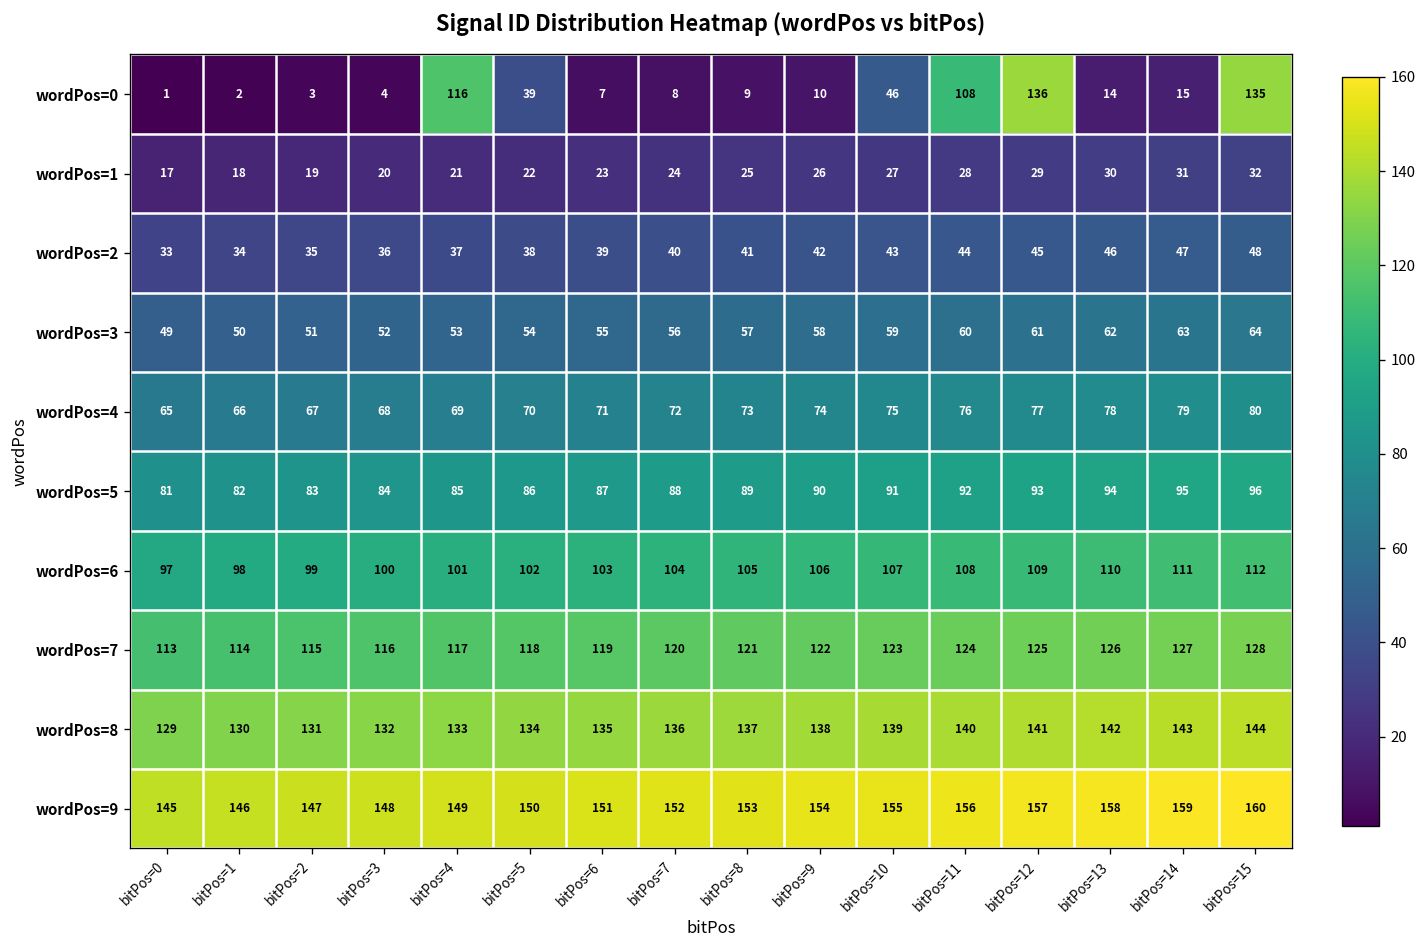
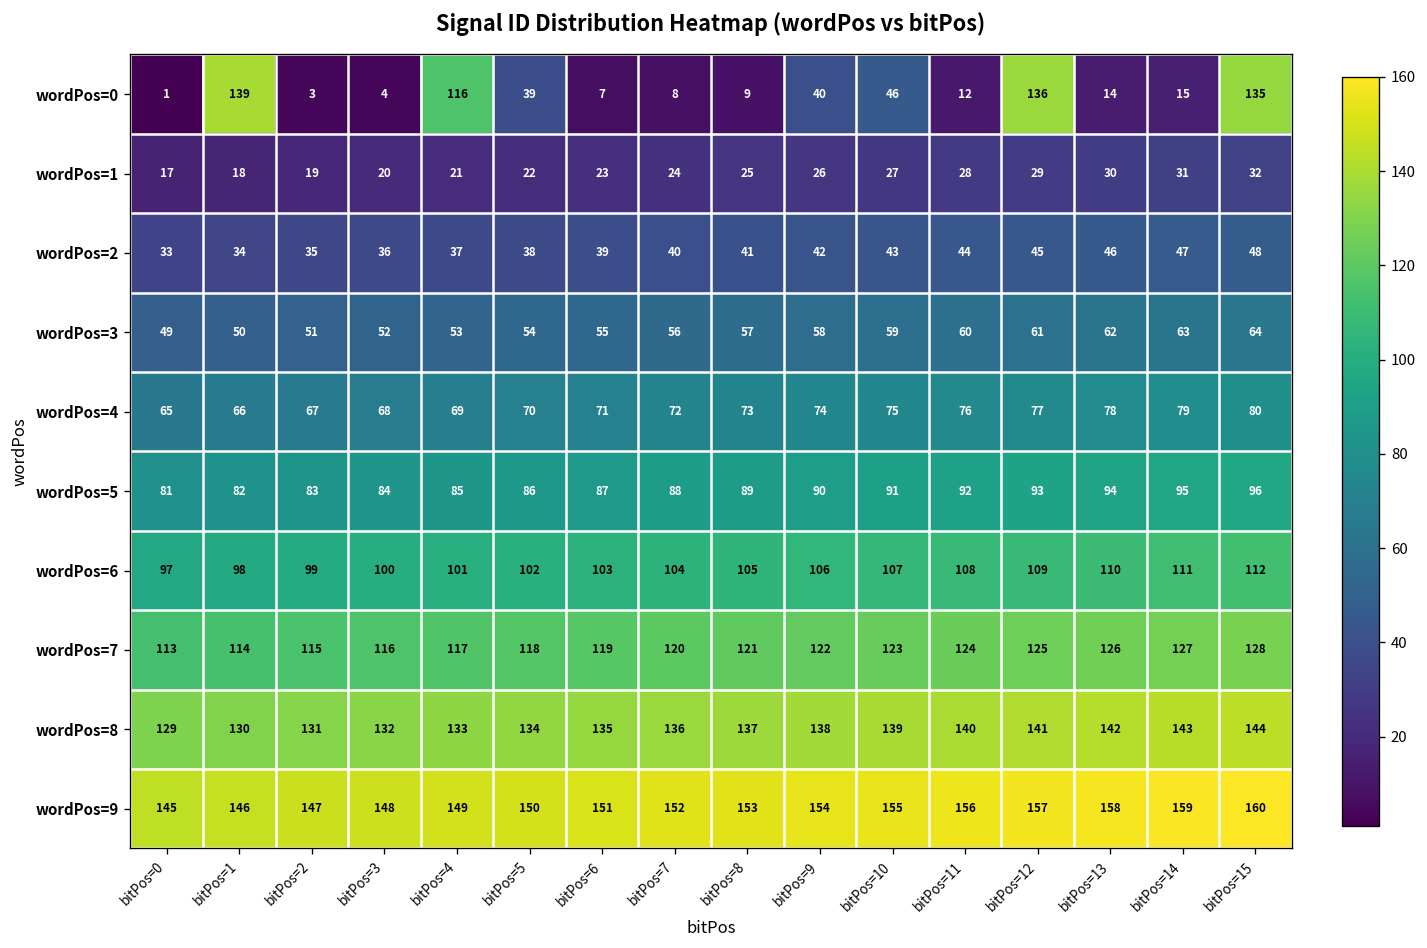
wordPos=0, bitPos=1: 2 -> 139
wordPos=0, bitPos=9: 10 -> 40
wordPos=0, bitPos=11: 108 -> 12
